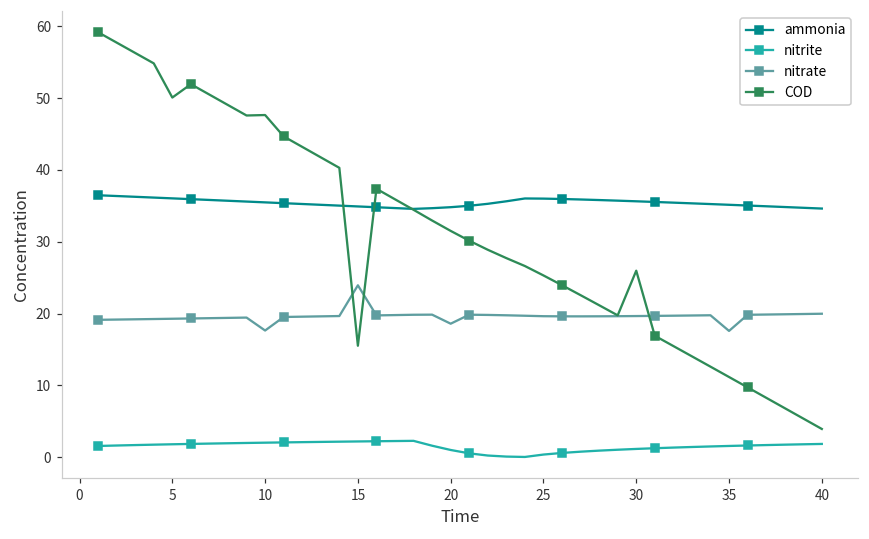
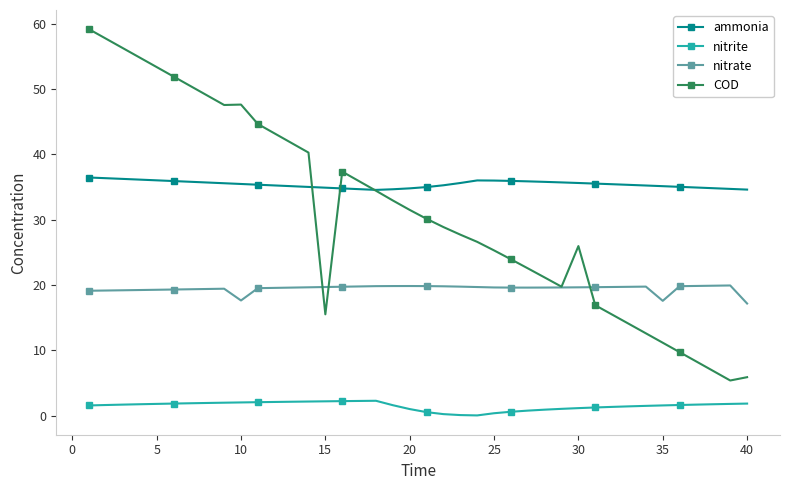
COD, 5: 50 -> 53
nitrate, 15: 24 -> 20
nitrate, 20: 19 -> 20
nitrate, 40: 20 -> 17
COD, 40: 4 -> 6
